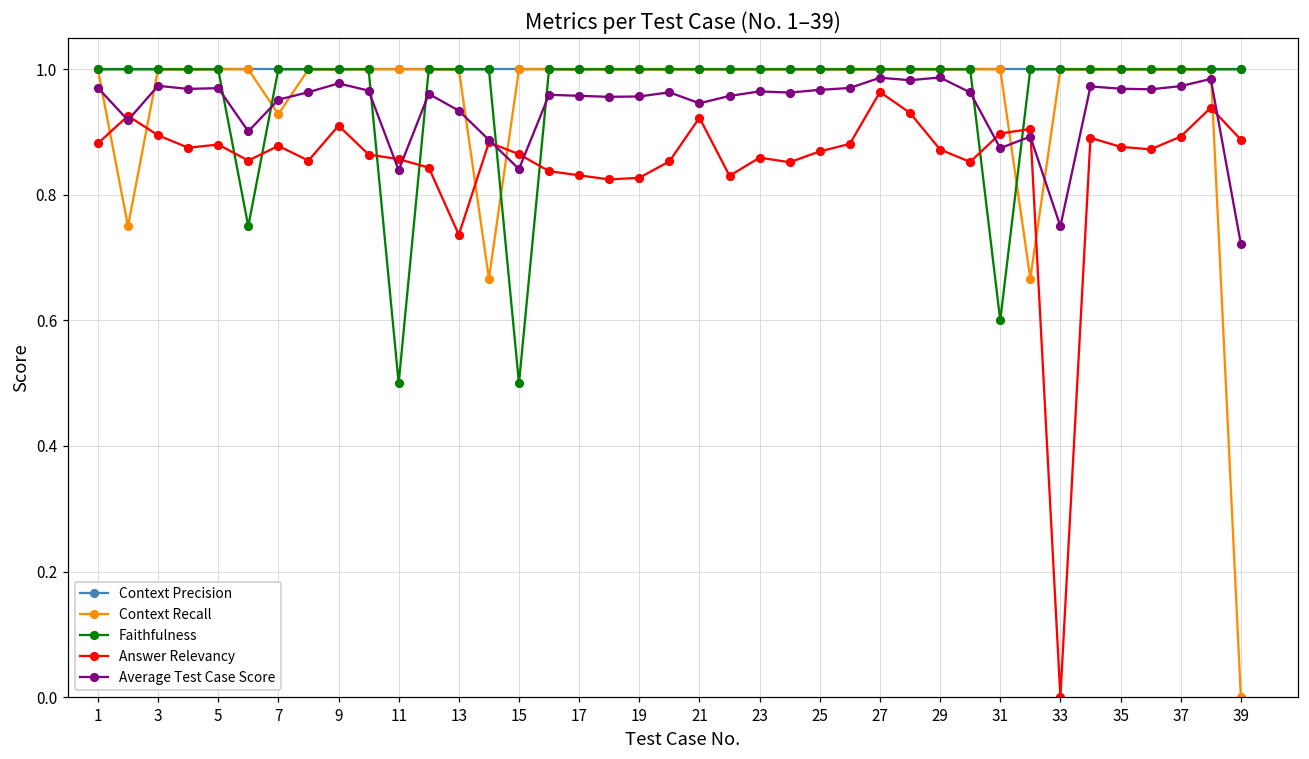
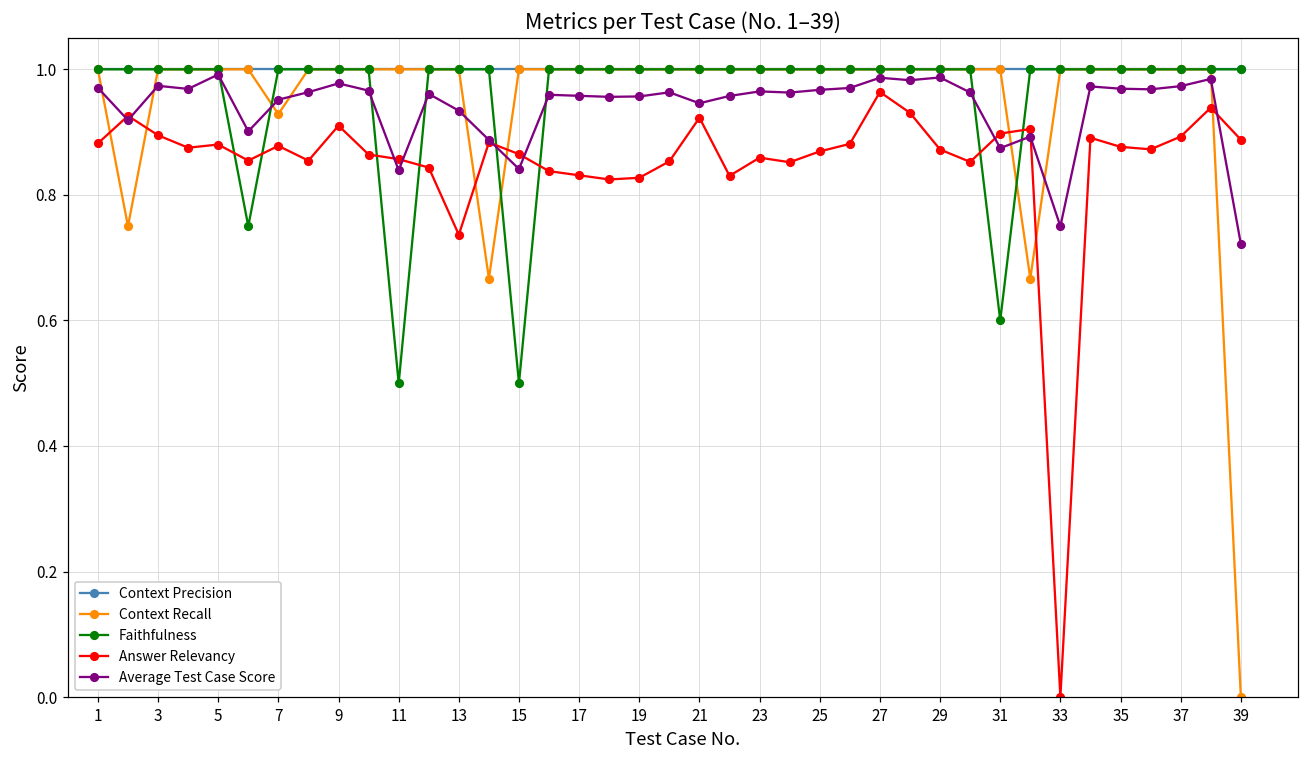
Average Test Case Score, 5: 0.97 -> 0.99
